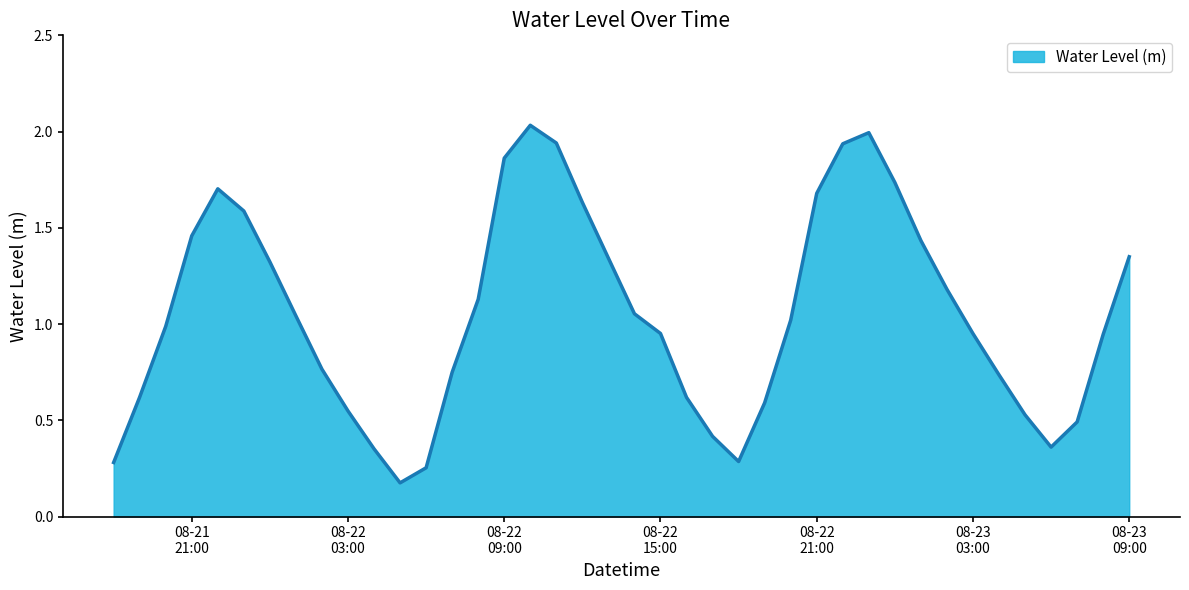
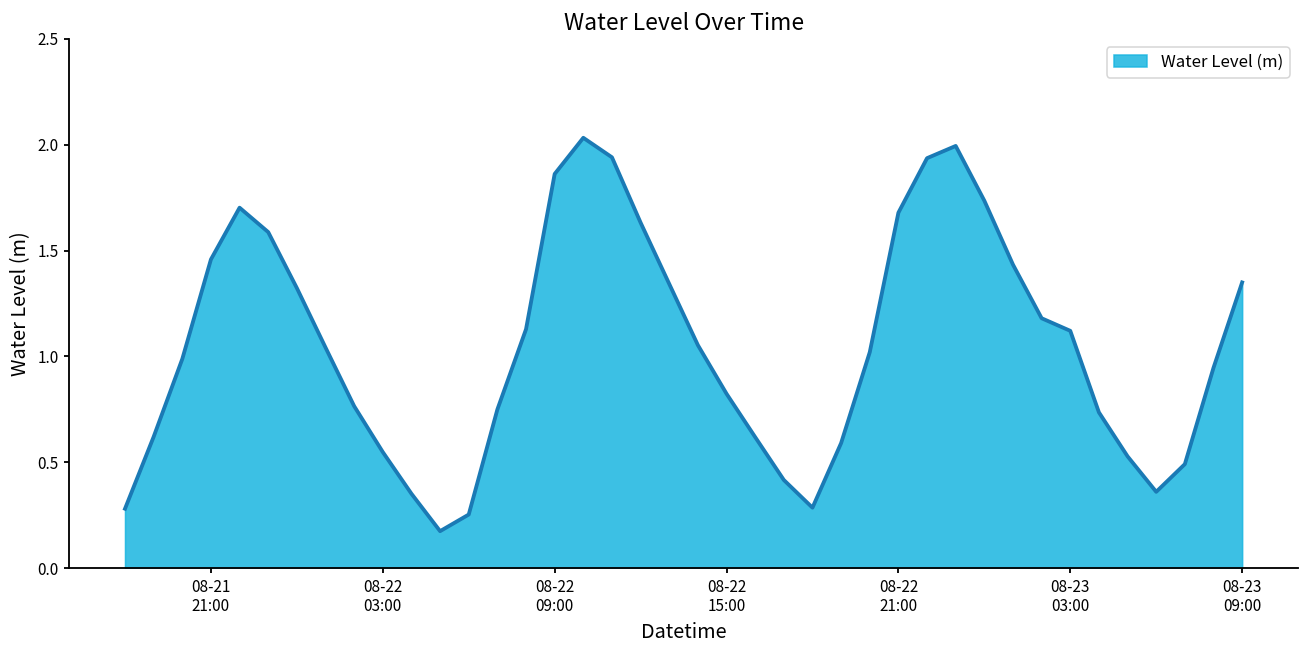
08-22 15:00: 0.95 -> 0.82
08-23 03:00: 0.95 -> 1.12
